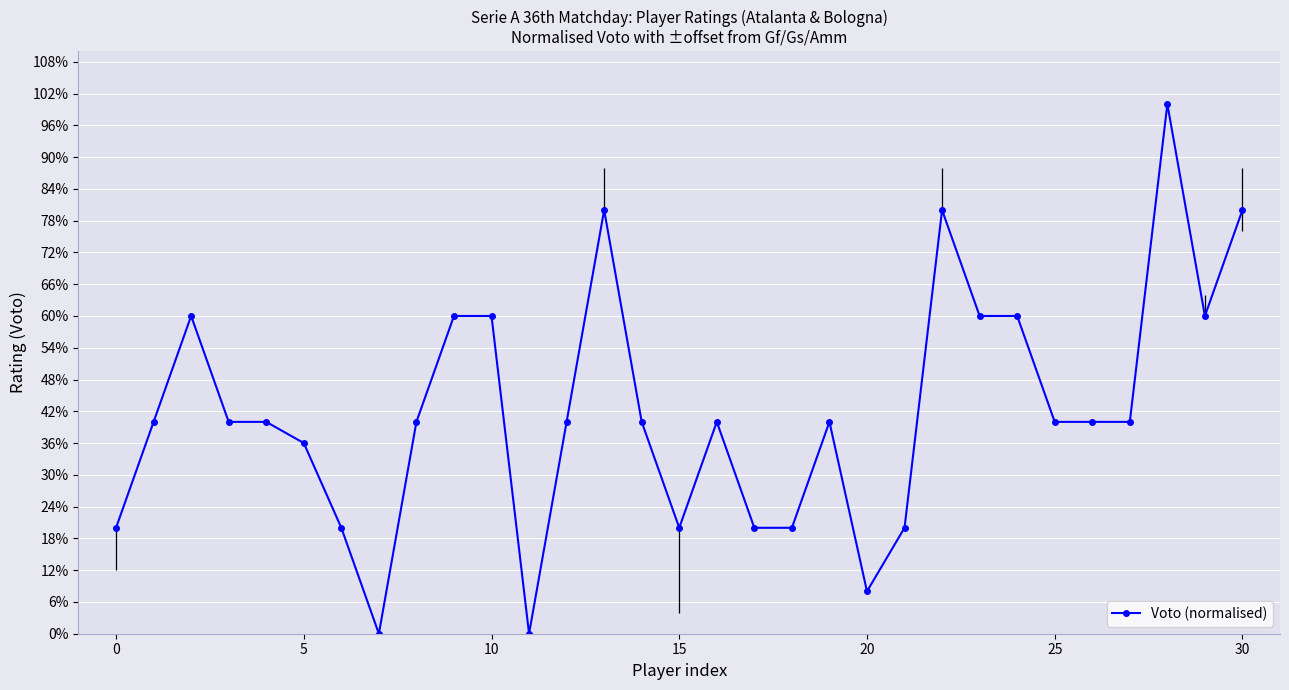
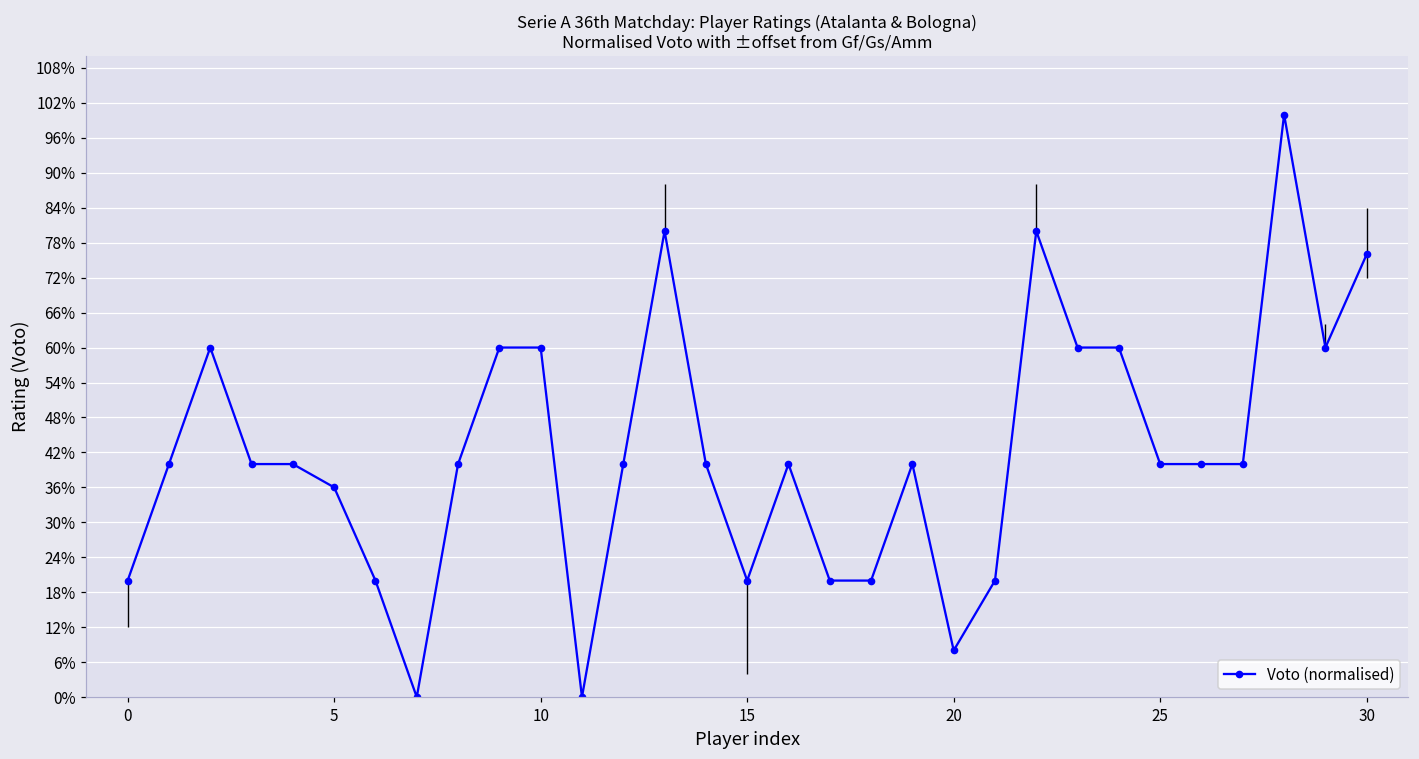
Voto (normalised), 30: 80% -> 76%
